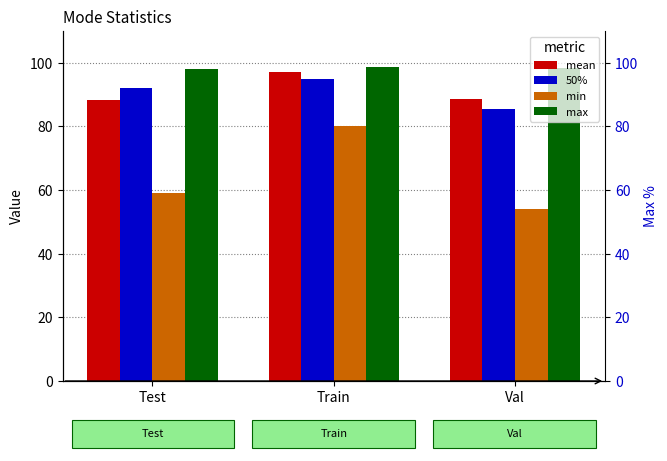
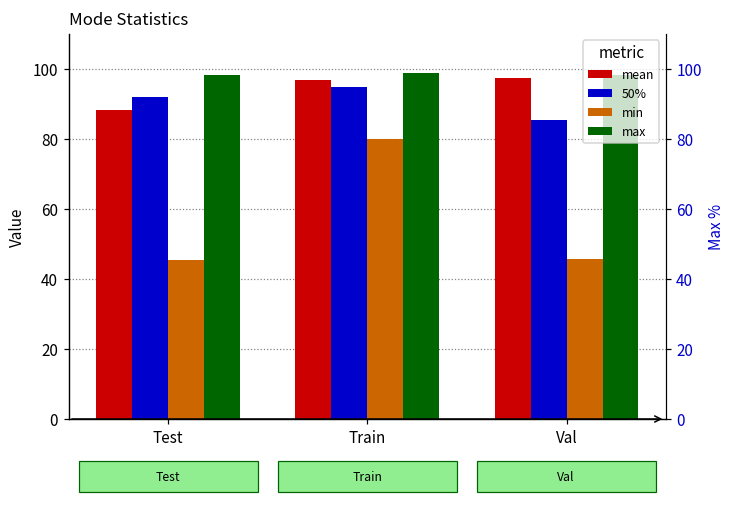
min, Test: 59 -> 45
mean, Val: 89 -> 97
min, Val: 54 -> 46
